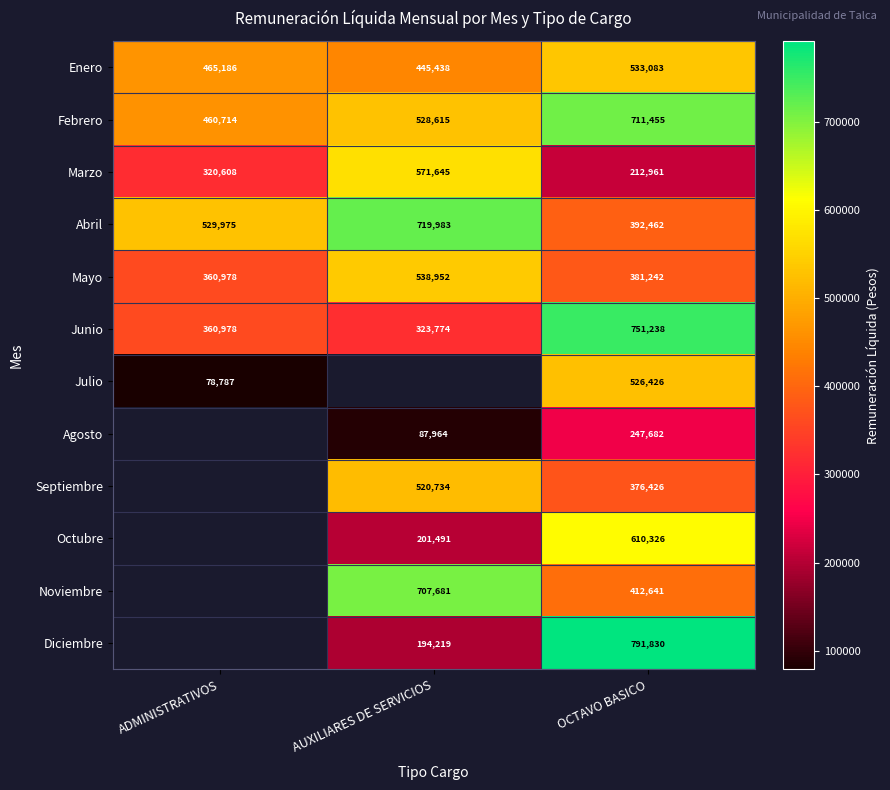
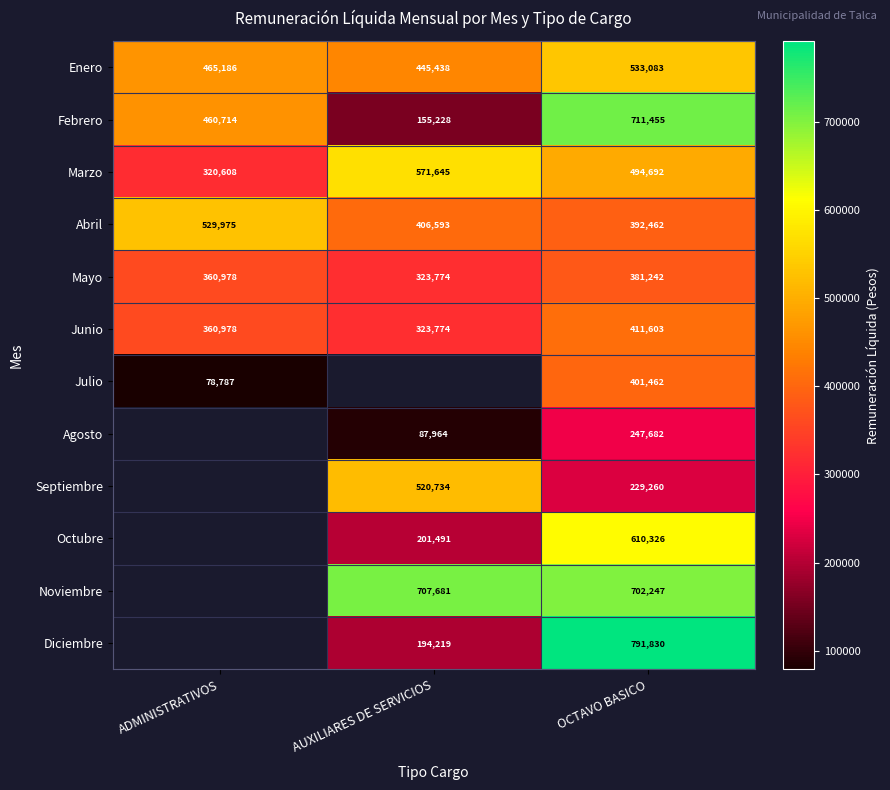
Febrero, AUXILIARES DE SERVICIOS: 528,615 -> 155,228
Marzo, OCTAVO BASICO: 212,961 -> 494,692
Abril, AUXILIARES DE SERVICIOS: 719,983 -> 406,593
Mayo, AUXILIARES DE SERVICIOS: 538,952 -> 323,774
Junio, OCTAVO BASICO: 751,238 -> 411,603
Julio, OCTAVO BASICO: 526,426 -> 401,462
Septiembre, OCTAVO BASICO: 376,426 -> 229,260
Noviembre, OCTAVO BASICO: 412,641 -> 702,247
